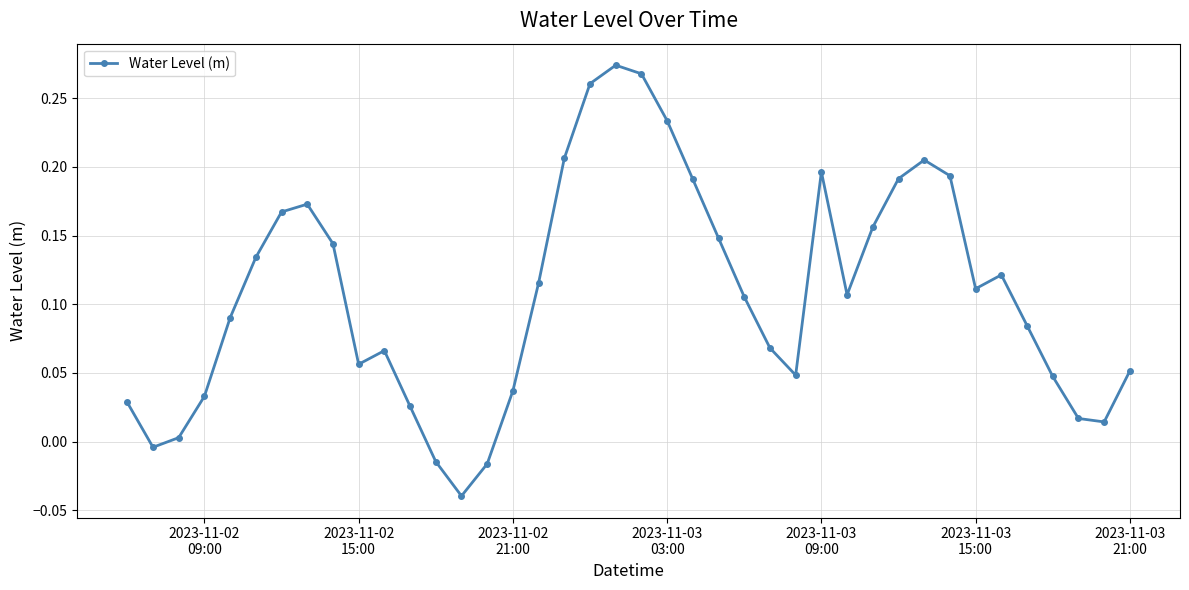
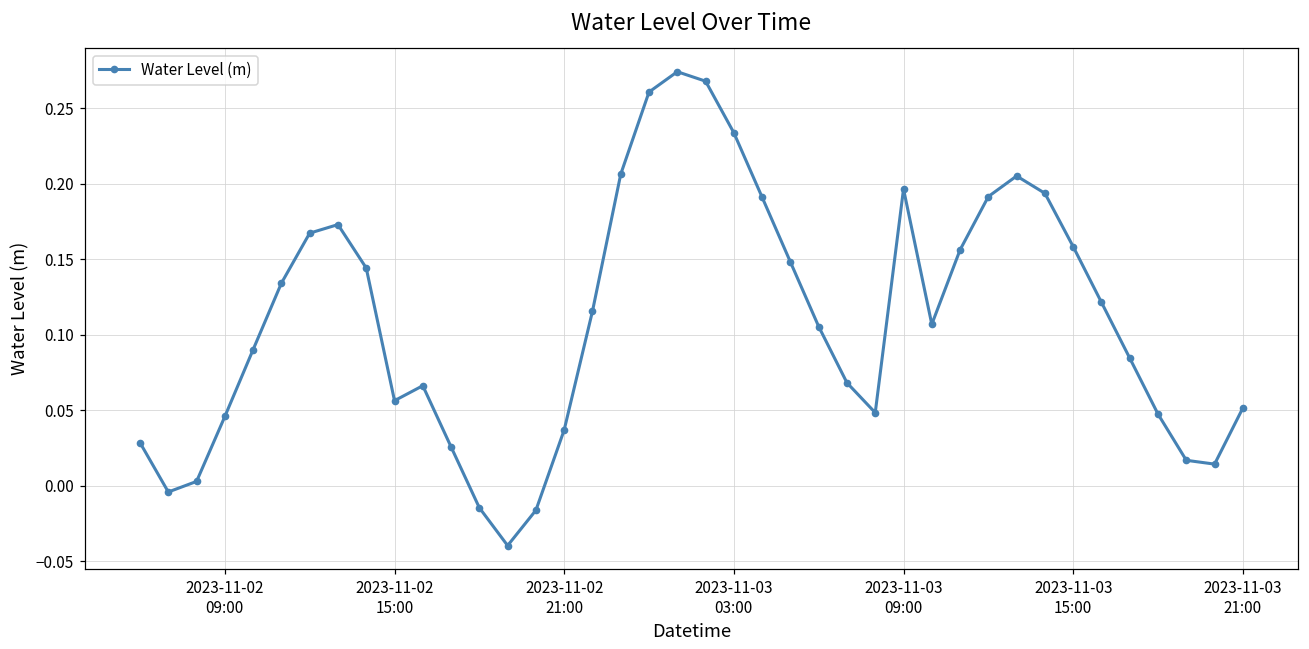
2023-11-02 09:00: 0.033 -> 0.046
2023-11-03 15:00: 0.111 -> 0.158
